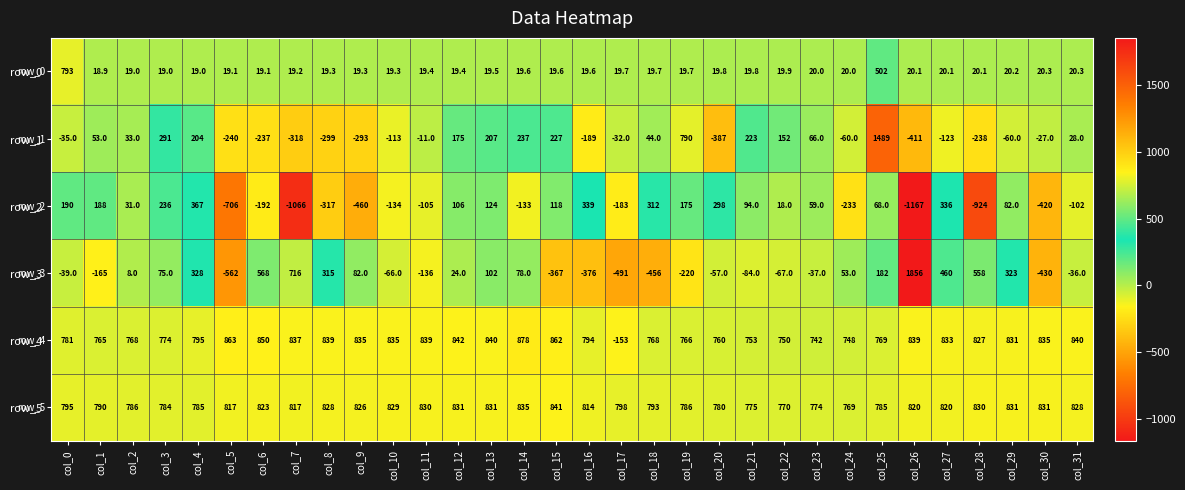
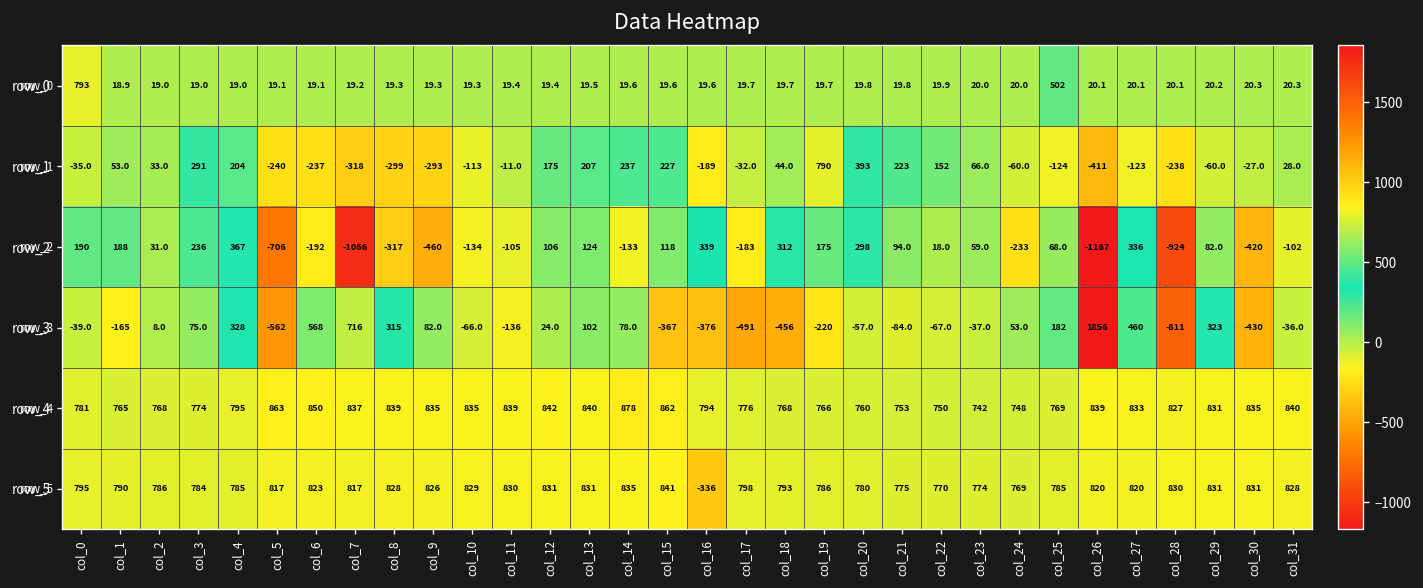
row_1, col_20: -387 -> 393
row_1, col_25: 1489 -> -124
row_3, col_28: 558 -> -811
row_4, col_17: -153 -> 776
row_5, col_16: 814 -> -336
